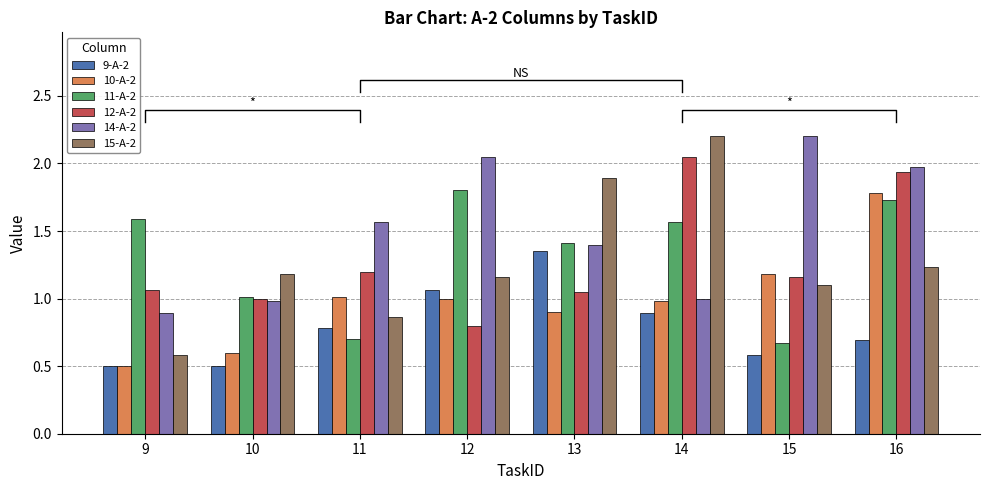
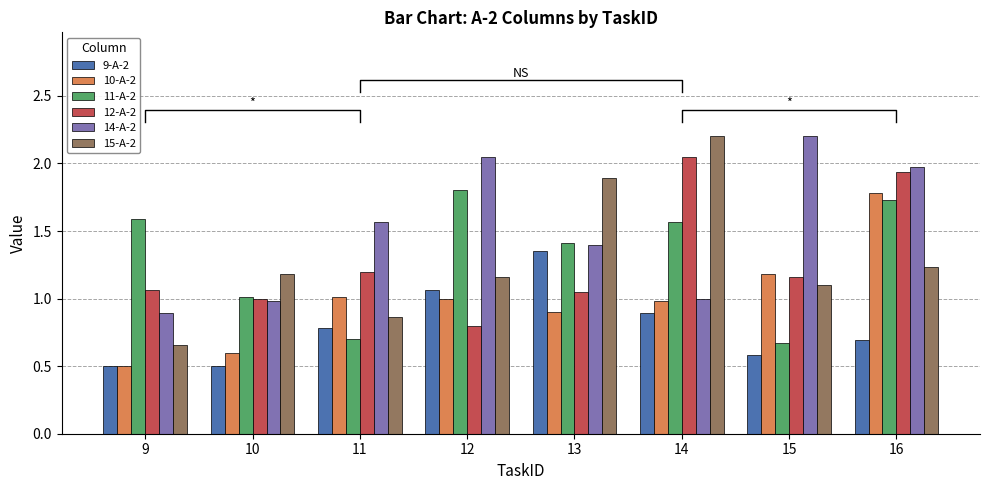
15-A-2, 9: 0.58 -> 0.66
